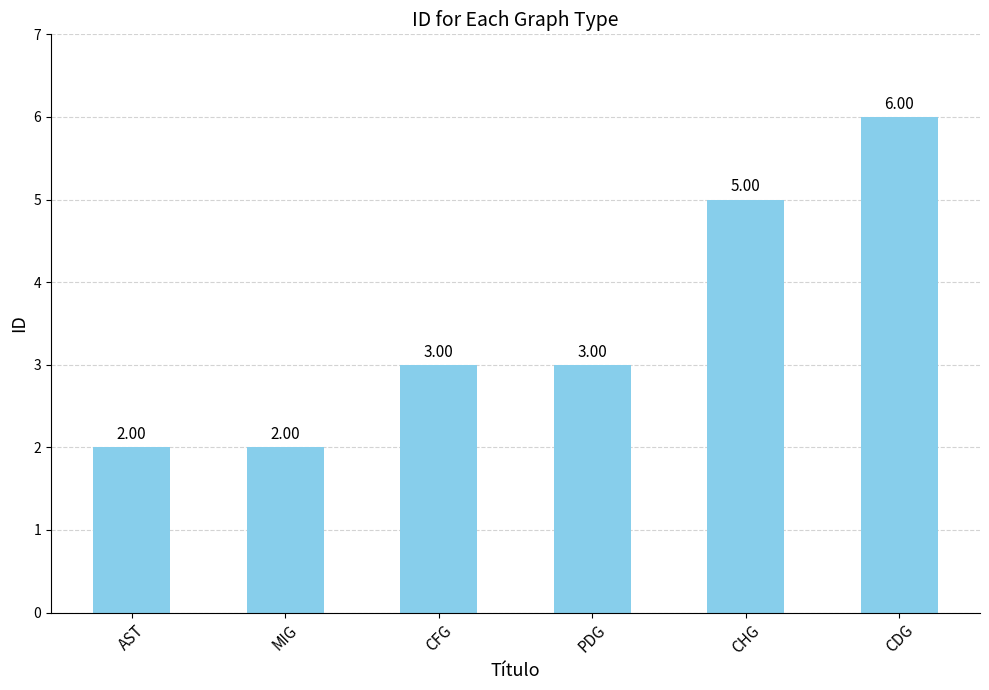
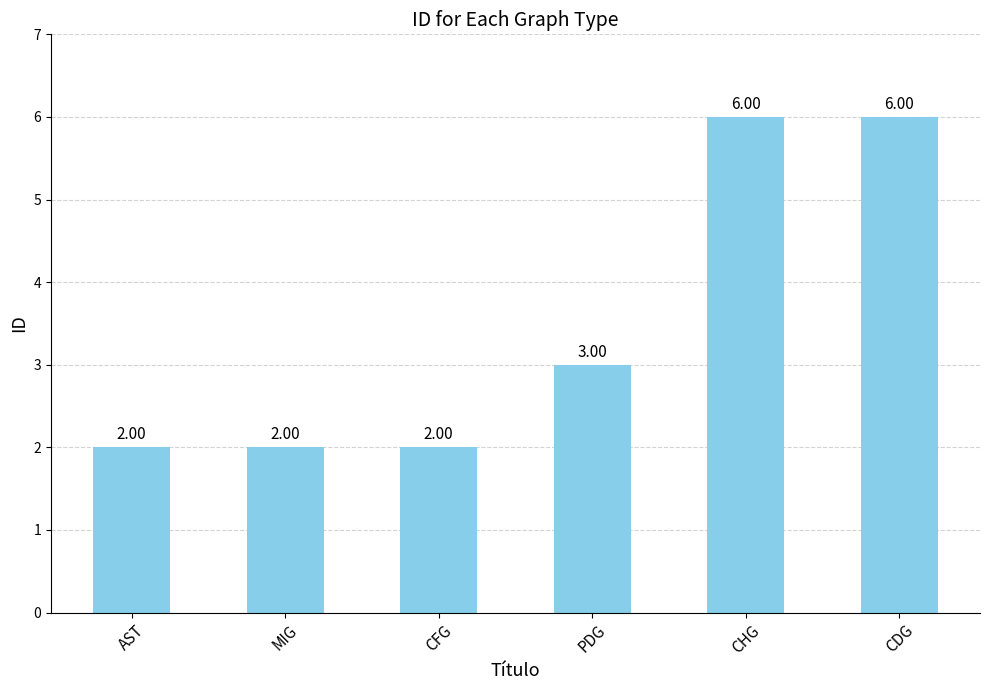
CFG: 3.00 -> 2.00
CHG: 5.00 -> 6.00
